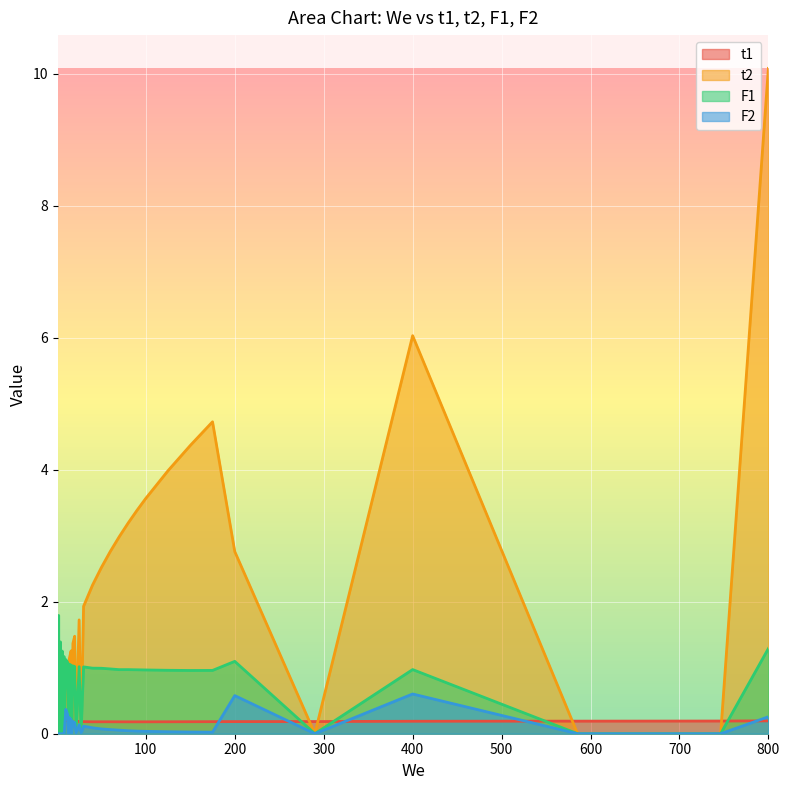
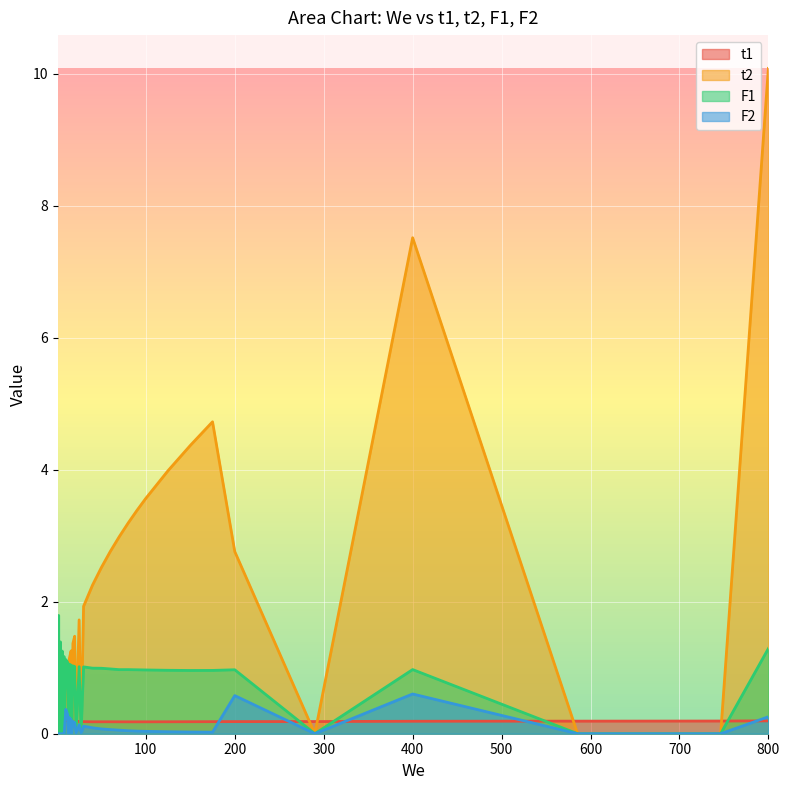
F1, 200: 1.1 -> 1.0
t2, 400: 6.0 -> 7.5
